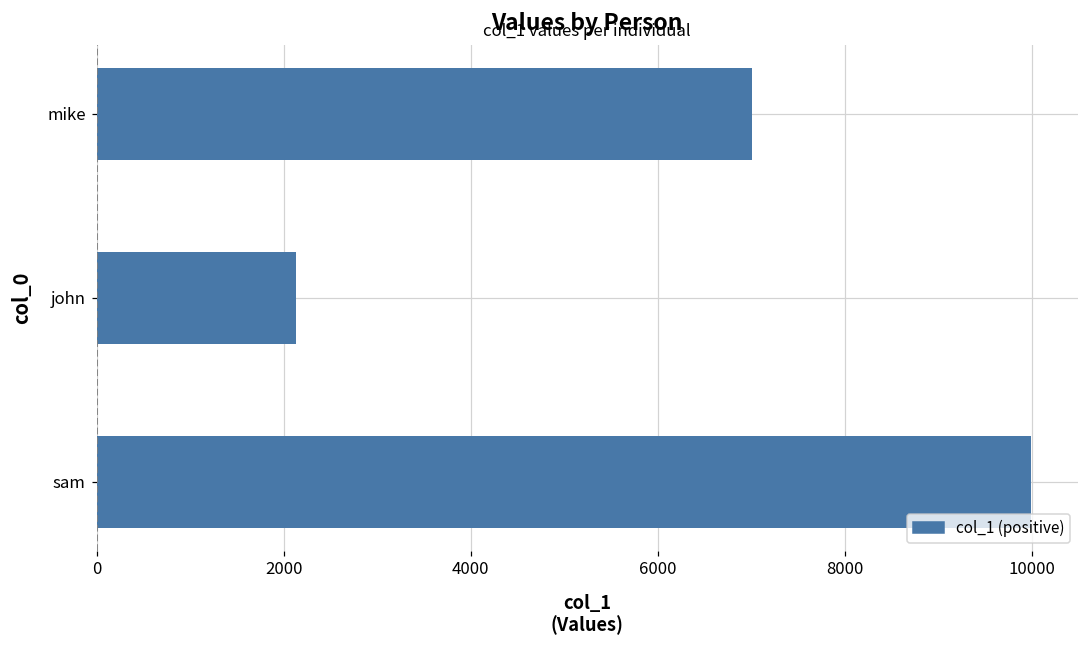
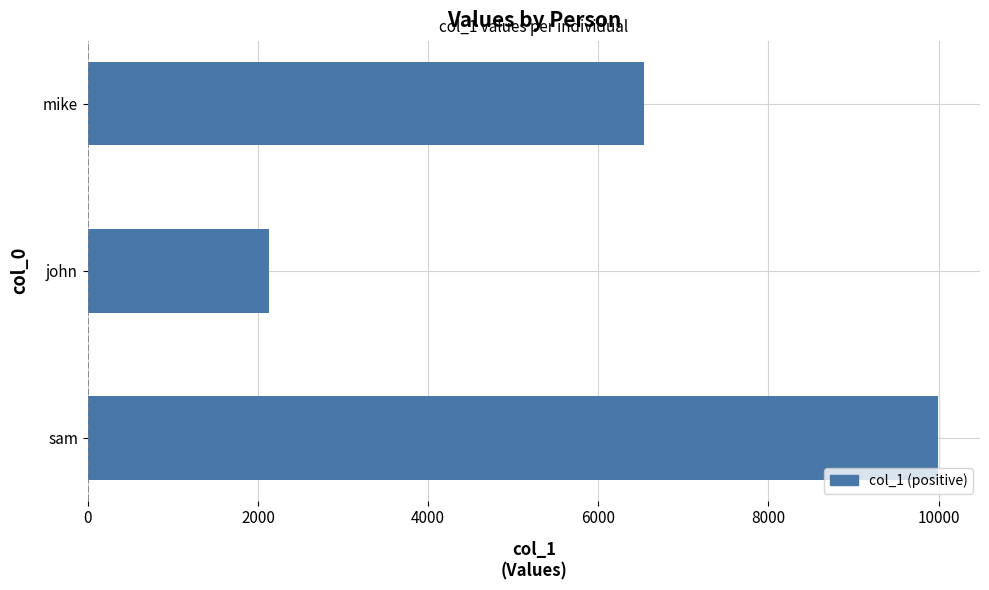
mike: 7000 -> 6500
